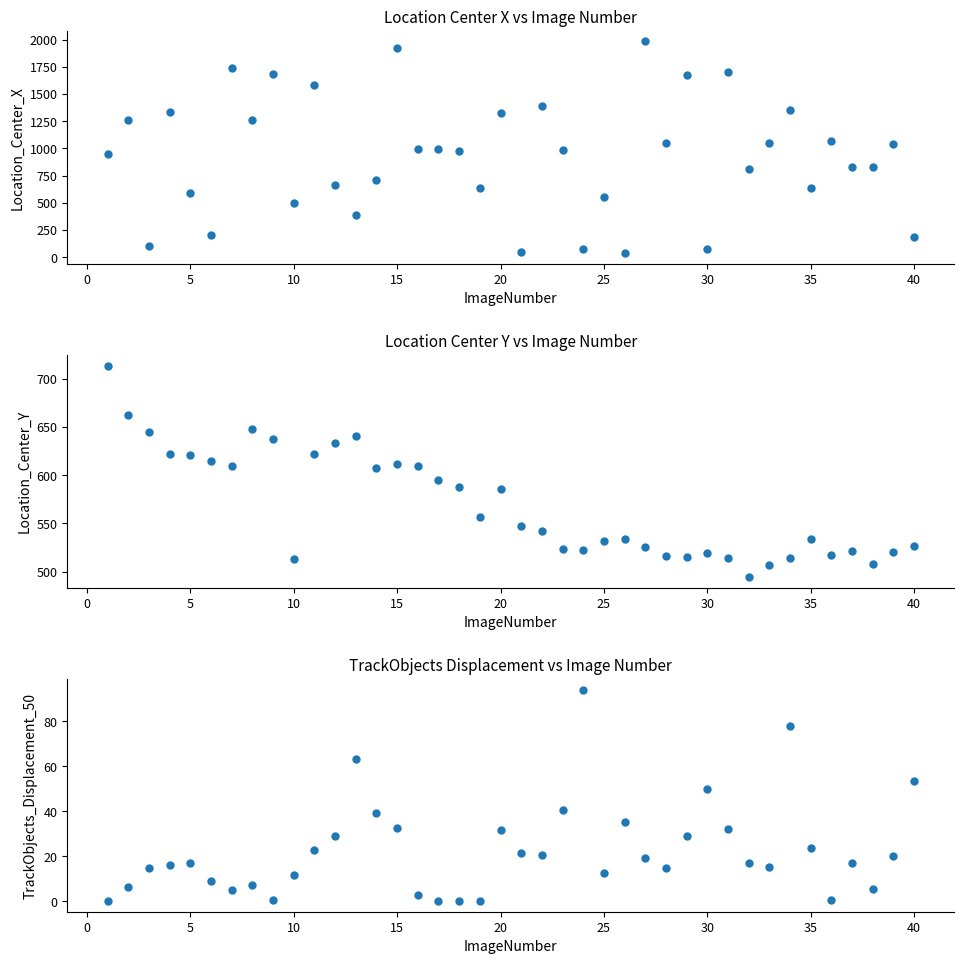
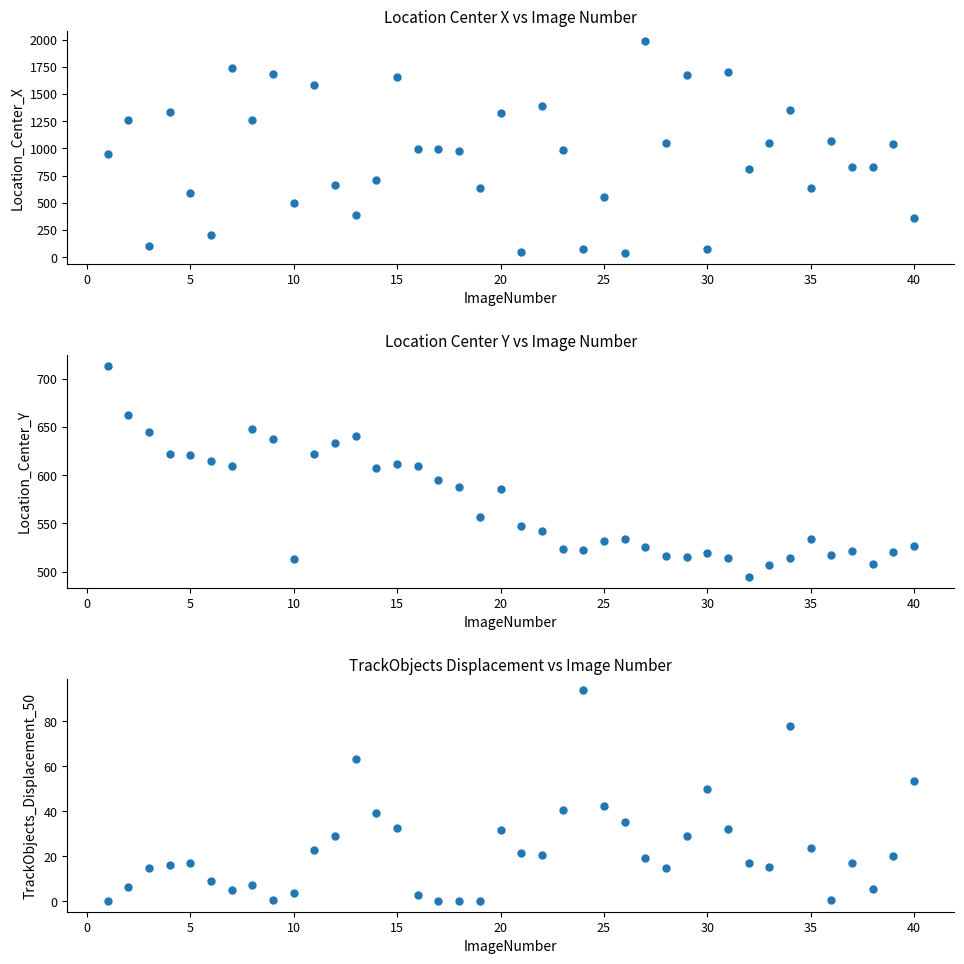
Location Center X vs Image Number, 15: 1930 -> 1660
Location Center X vs Image Number, 40: 180 -> 360
TrackObjects Displacement vs Image Number, 10: 12 -> 4
TrackObjects Displacement vs Image Number, 25: 13 -> 43
